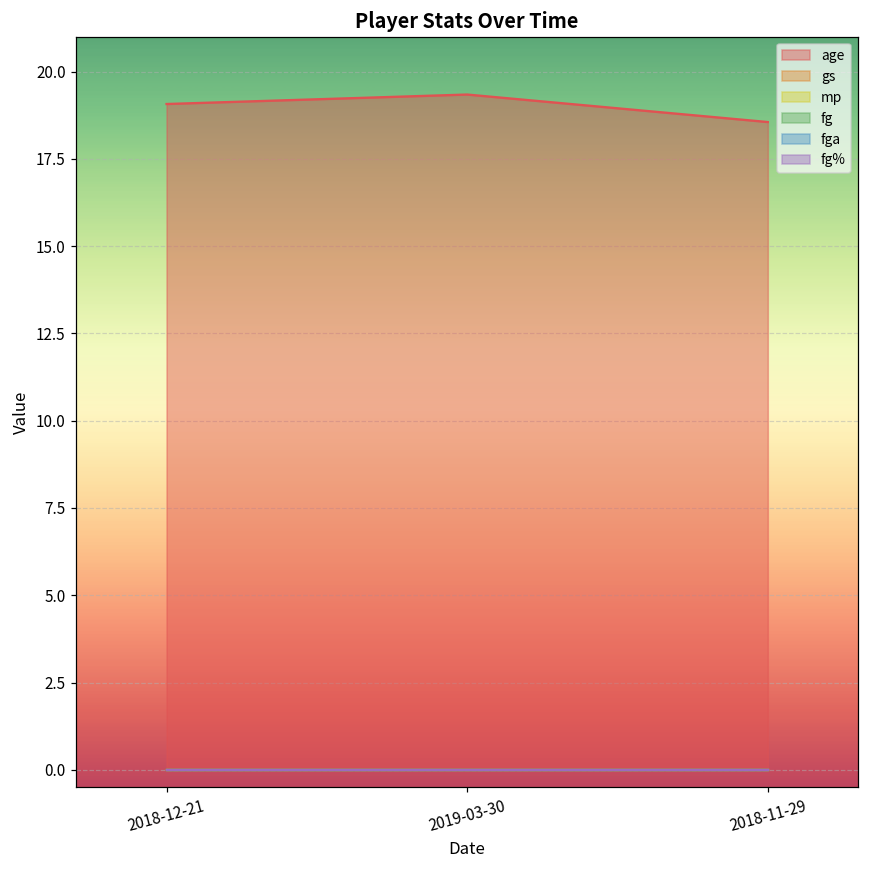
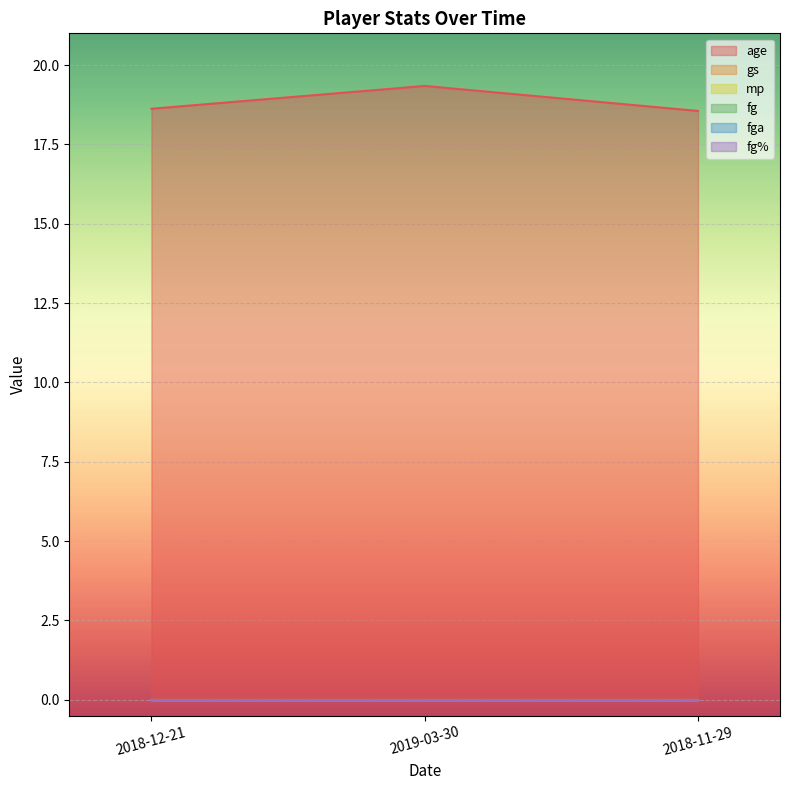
age, 2018-12-21: 19.1 -> 18.6
